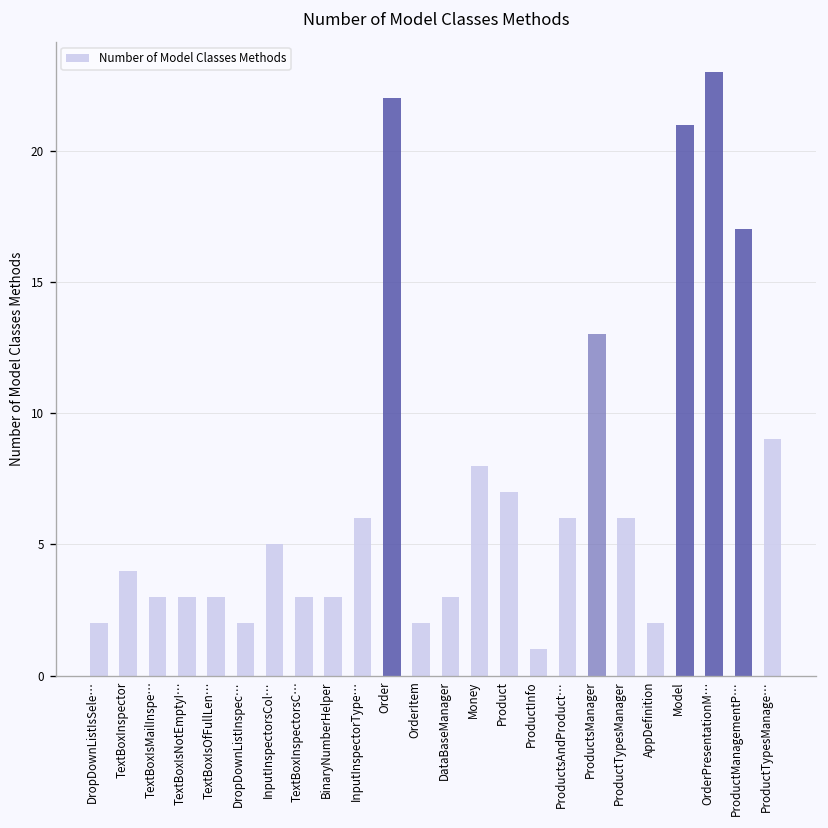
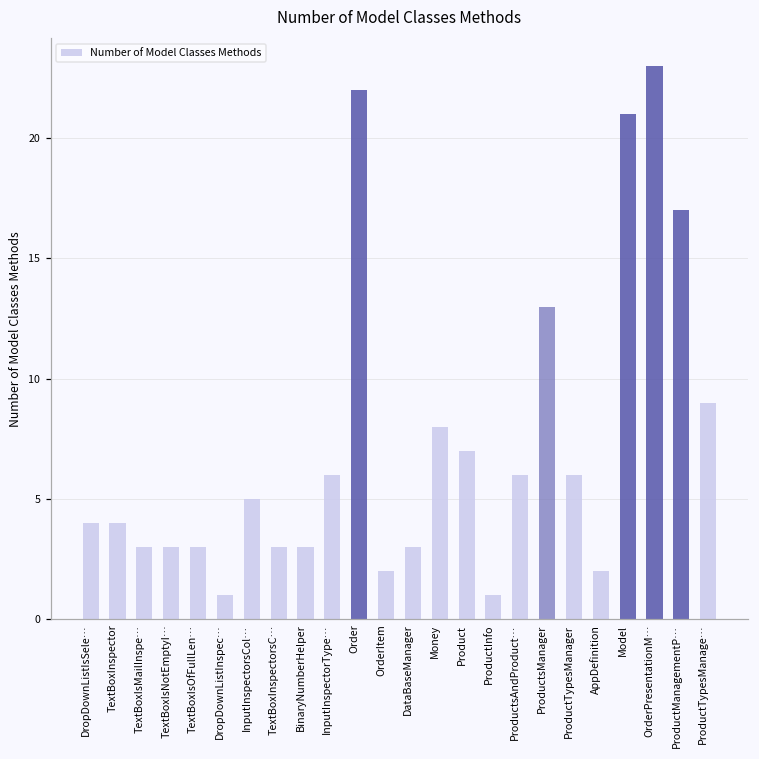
DropDownListIsSele…: 2 -> 4
DropDownListInspec…: 2 -> 1
